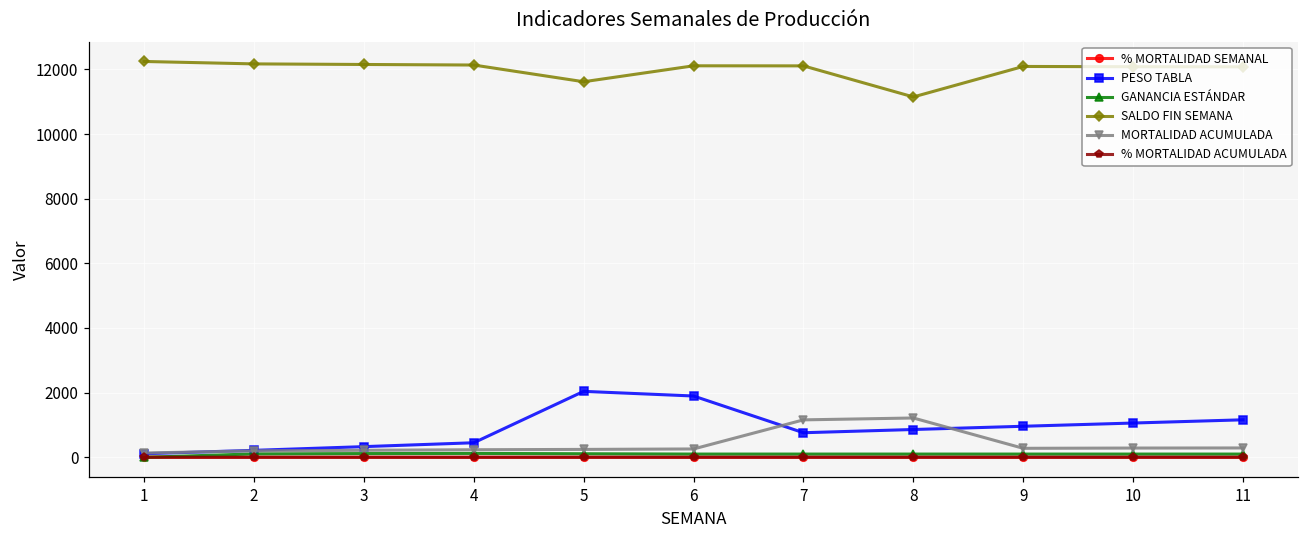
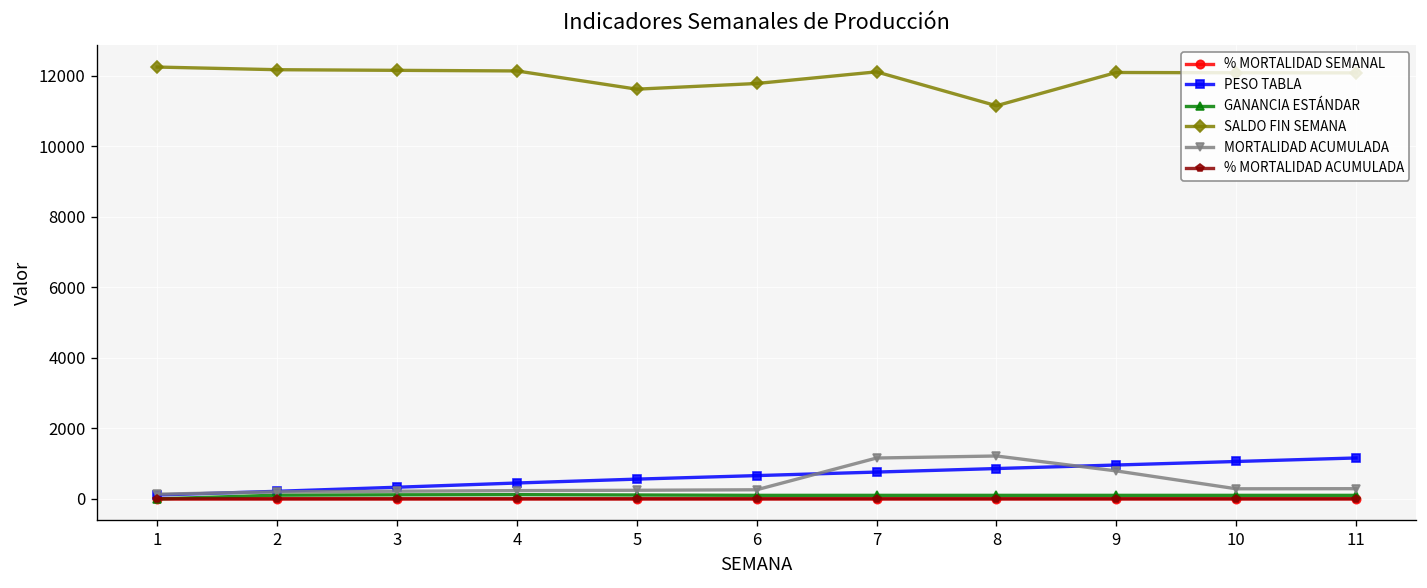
PESO TABLA, 5: 2000 -> 600
PESO TABLA, 6: 1900 -> 700
SALDO FIN SEMANA, 6: 12100 -> 11800
MORTALIDAD ACUMULADA, 9: 300 -> 800
